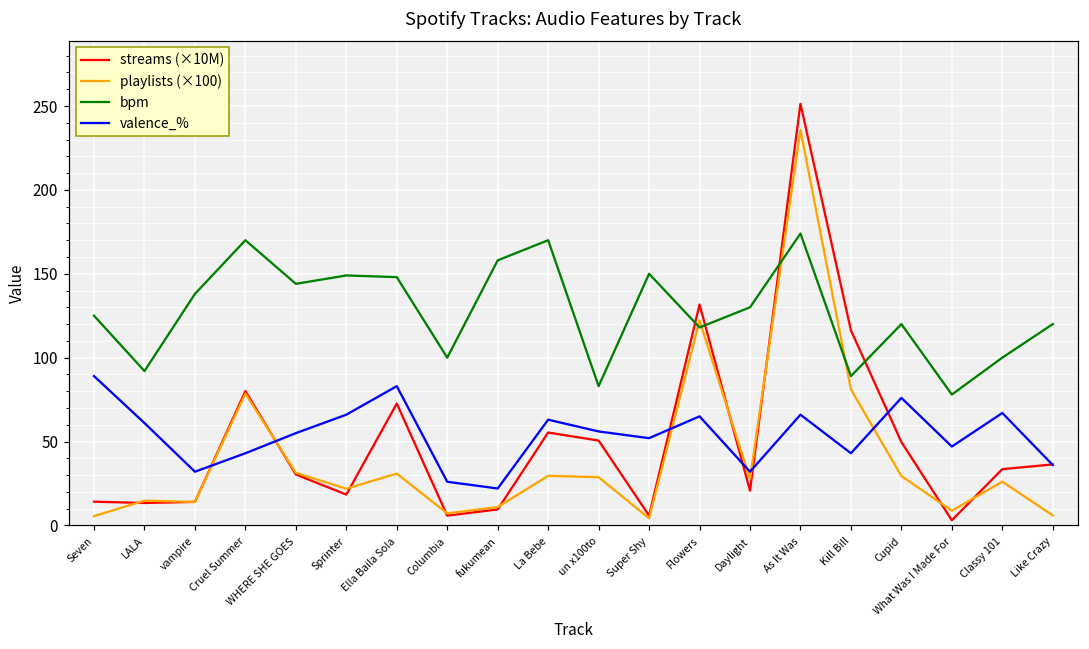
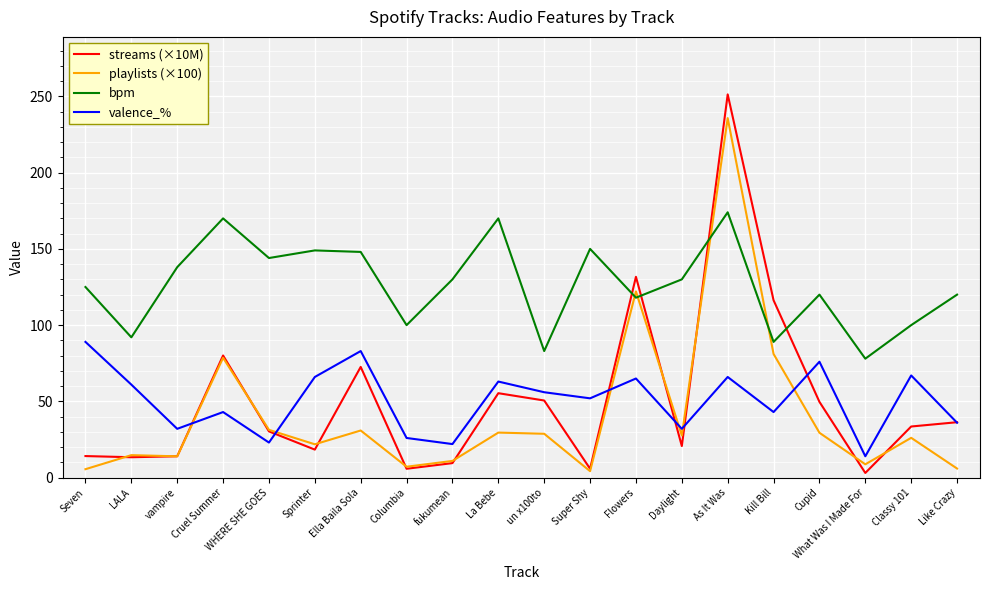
valence_%, WHERE SHE GOES: 55 -> 23
bpm, fukumean: 158 -> 130
valence_%, What Was I Made For: 47 -> 14
